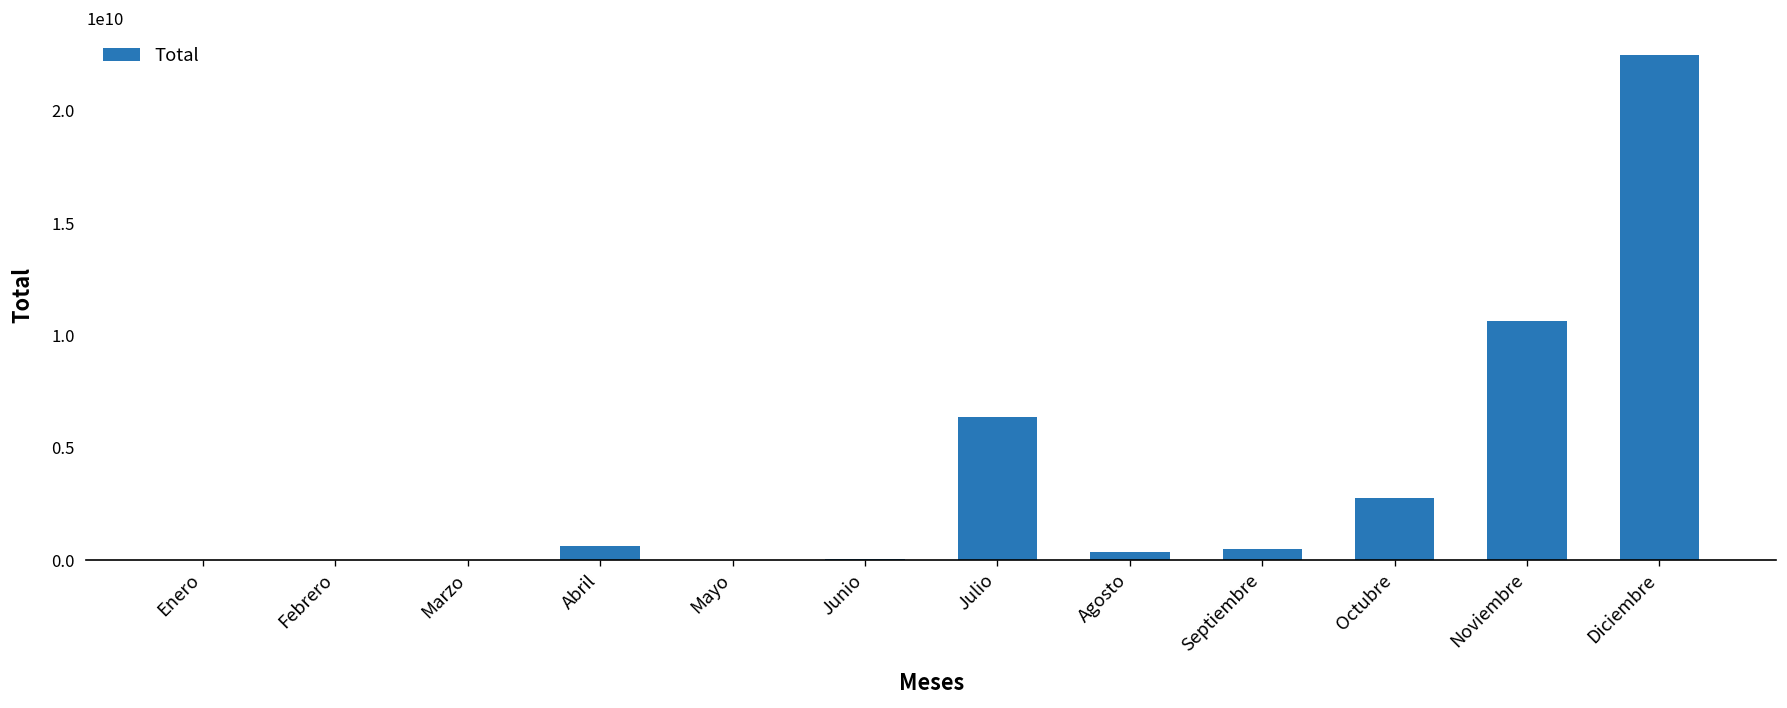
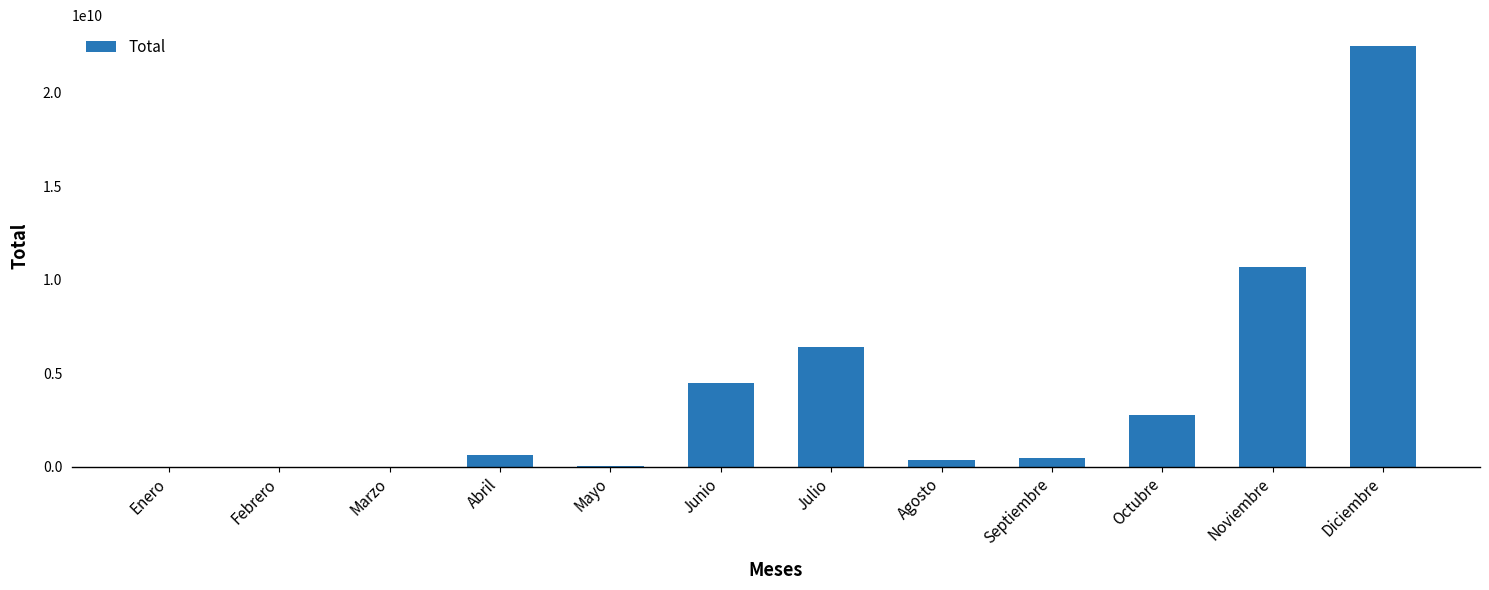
Junio: 0 -> 4500000000
